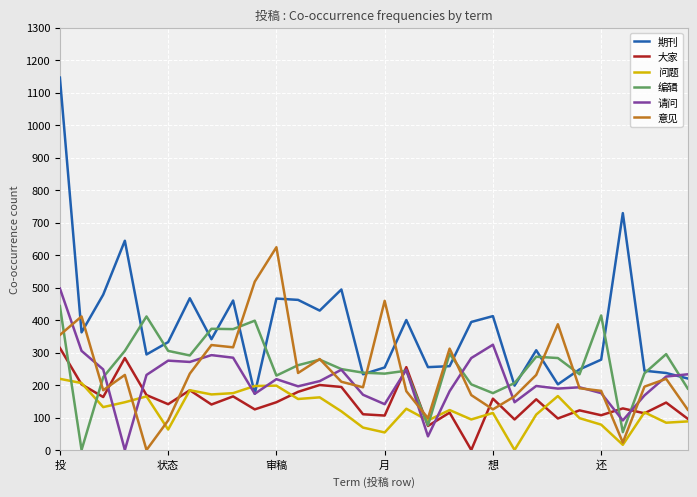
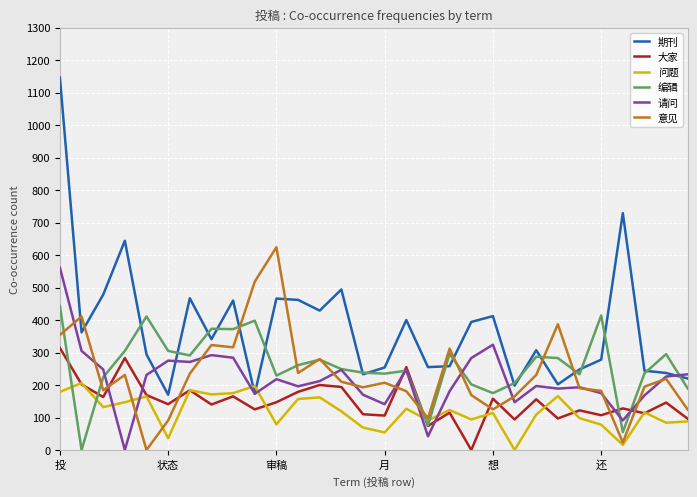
问题, 投: 220 -> 180
请问, 投: 500 -> 560
期刊, 状态: 330 -> 170
问题, 状态: 60 -> 40
问题, 审稿: 200 -> 80
意见, 月: 460 -> 210
